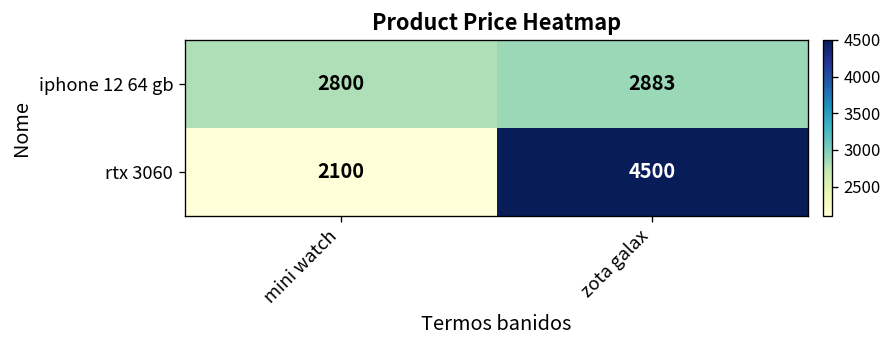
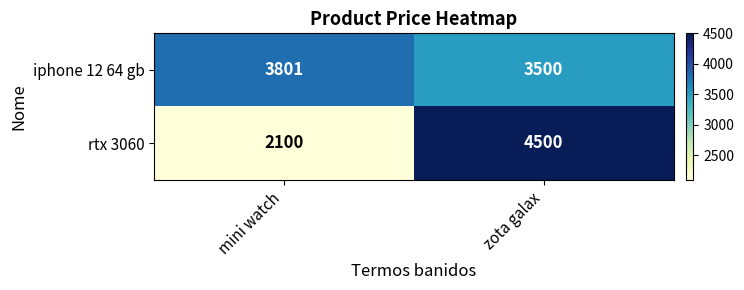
iphone 12 64 gb, mini watch: 2800 -> 3801
iphone 12 64 gb, zota galax: 2883 -> 3500
